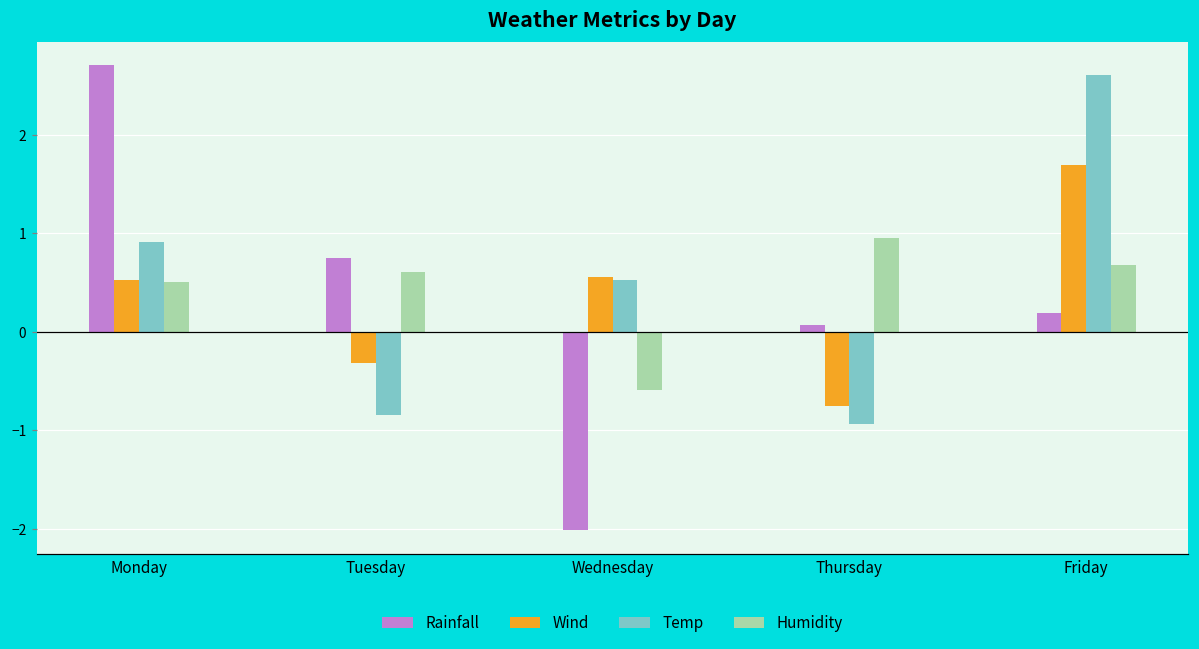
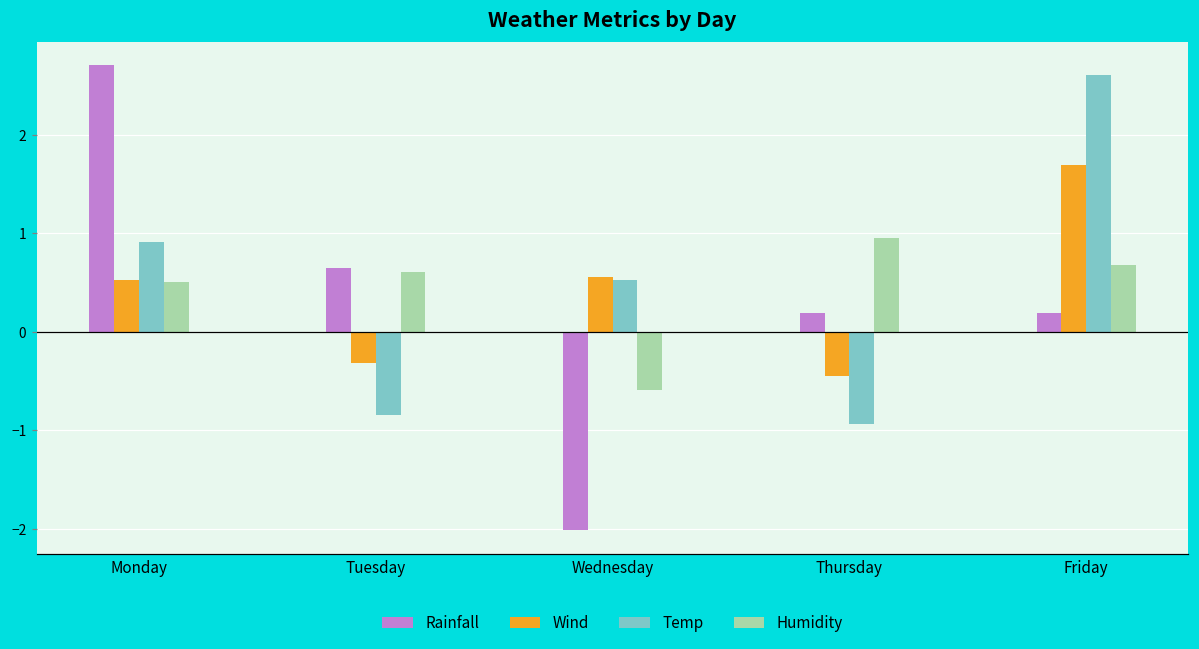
Rainfall, Tuesday: 0.8 -> 0.7
Rainfall, Thursday: 0.1 -> 0.2
Wind, Thursday: -0.8 -> -0.5
